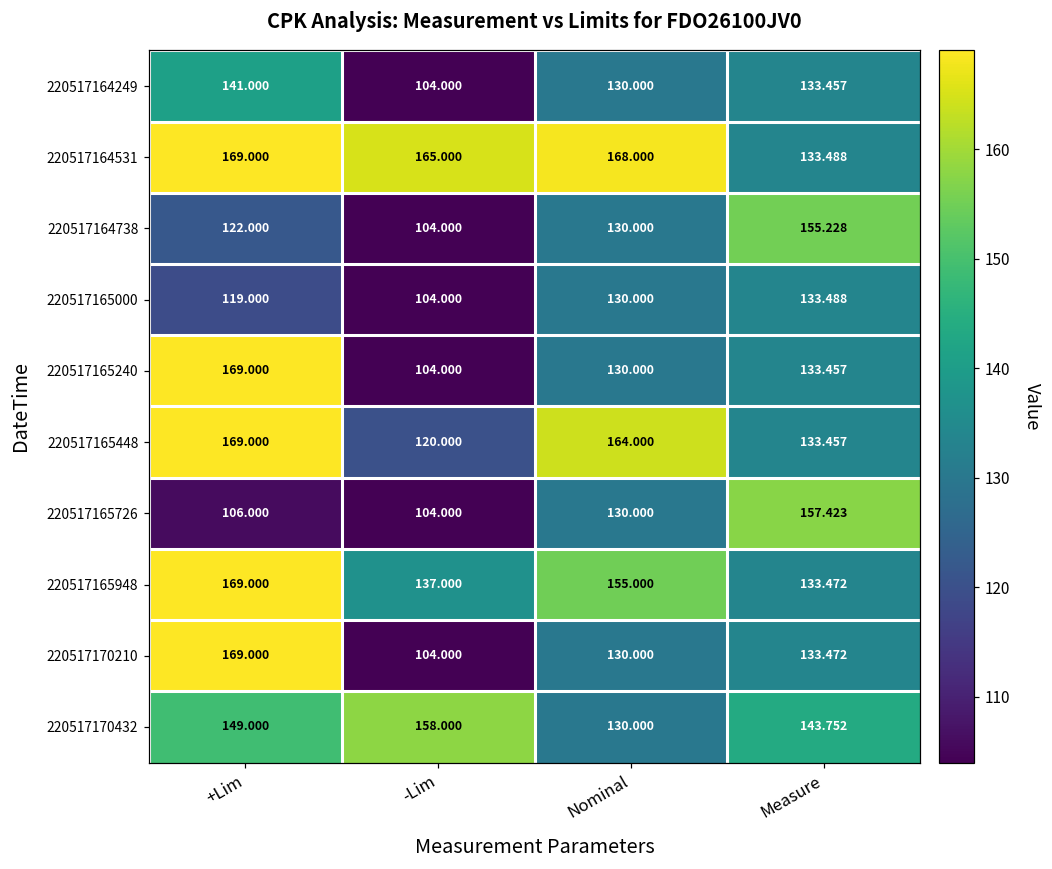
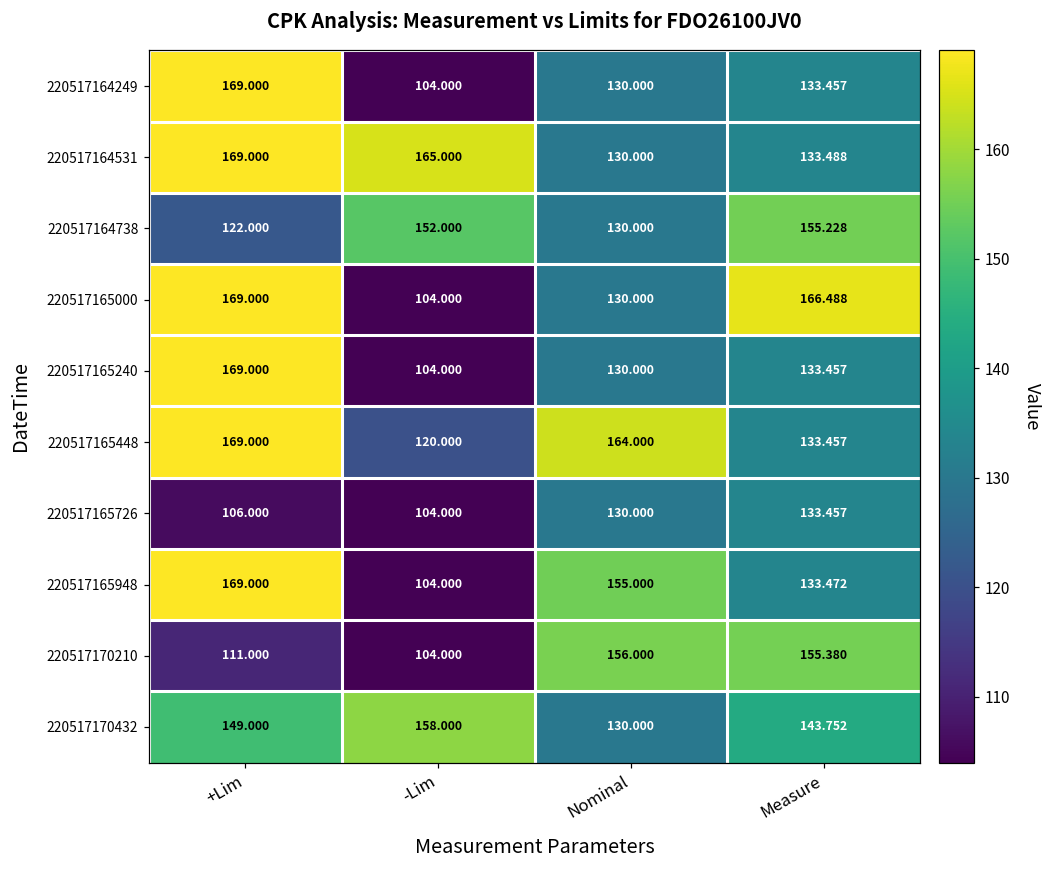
220517164249, +Lim: 141.000 -> 169.000
220517164531, Nominal: 168.000 -> 130.000
220517164738, -Lim: 104.000 -> 152.000
220517165000, +Lim: 119.000 -> 169.000
220517165000, Measure: 133.488 -> 166.488
220517165726, Measure: 157.423 -> 133.457
220517165948, -Lim: 137.000 -> 104.000
220517170210, +Lim: 169.000 -> 111.000
220517170210, Nominal: 130.000 -> 156.000
220517170210, Measure: 133.472 -> 155.380
